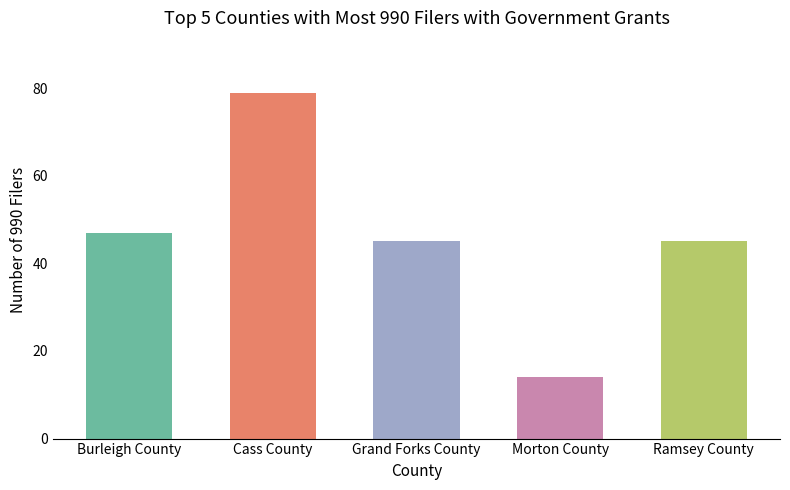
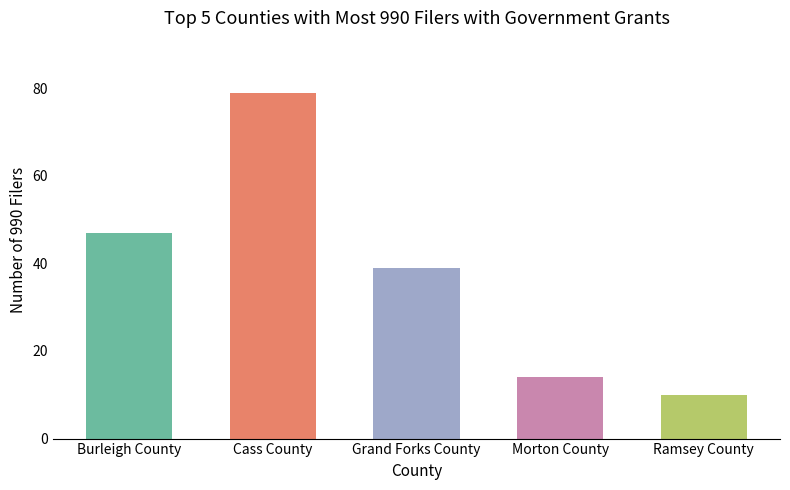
Grand Forks County: 45 -> 39
Ramsey County: 45 -> 10
